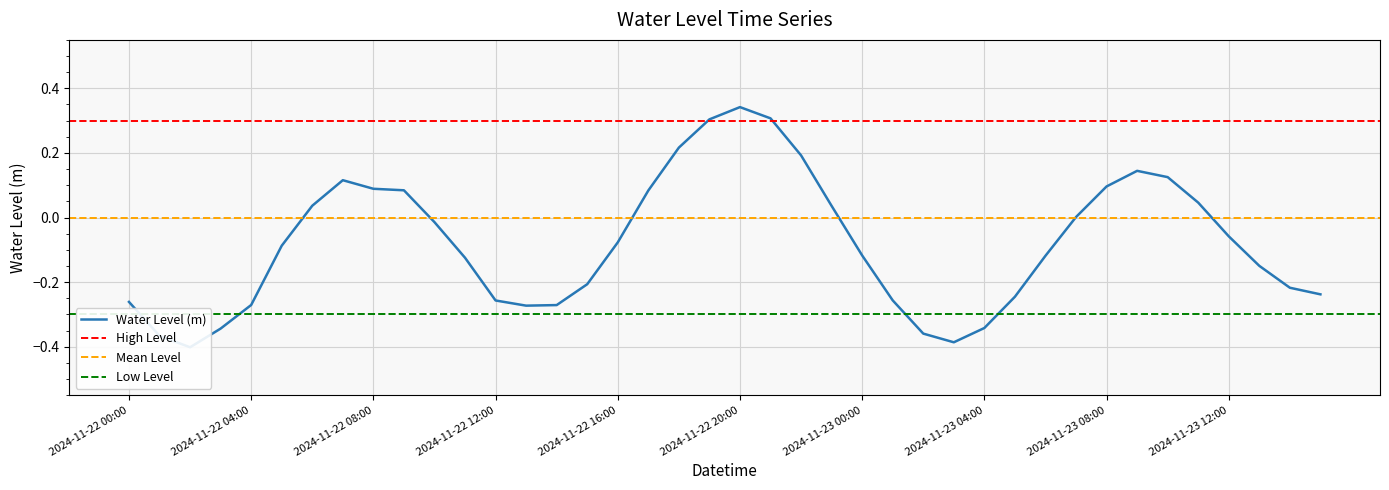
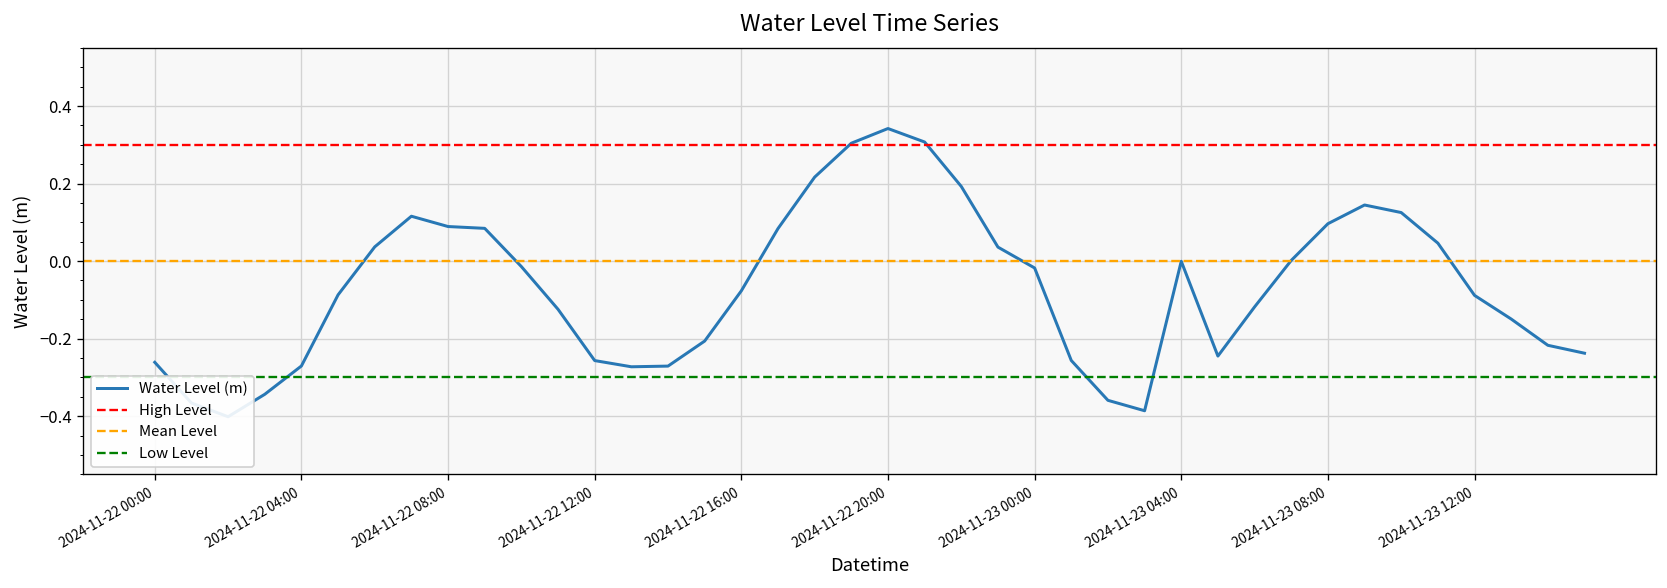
2024-11-23 00:00: -0.12 -> -0.02
2024-11-23 04:00: -0.34 -> 0.00
2024-11-23 12:00: -0.06 -> -0.09
